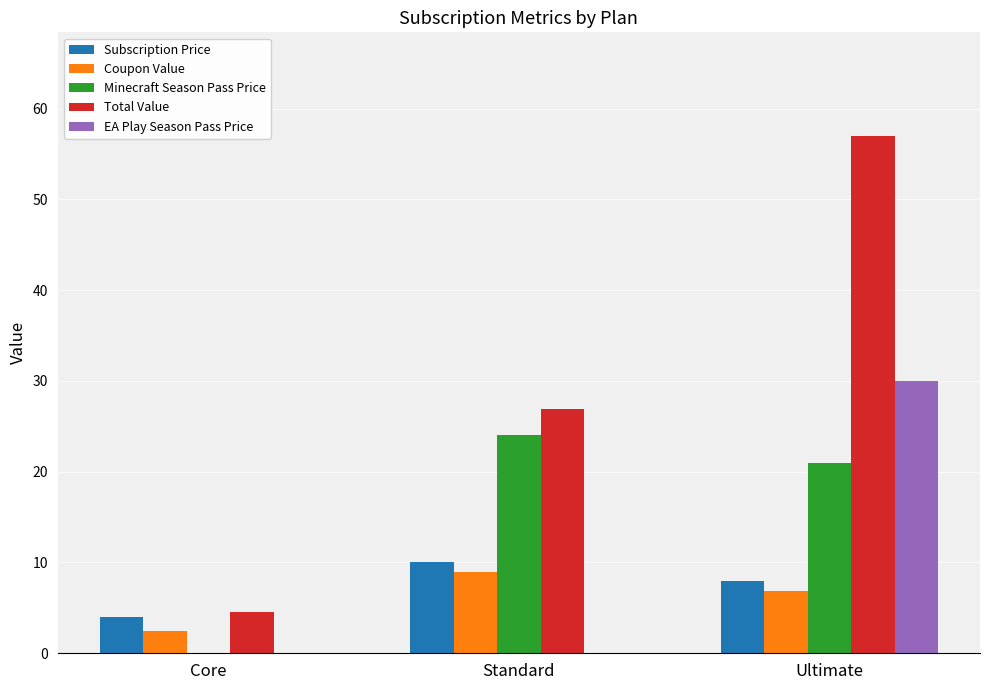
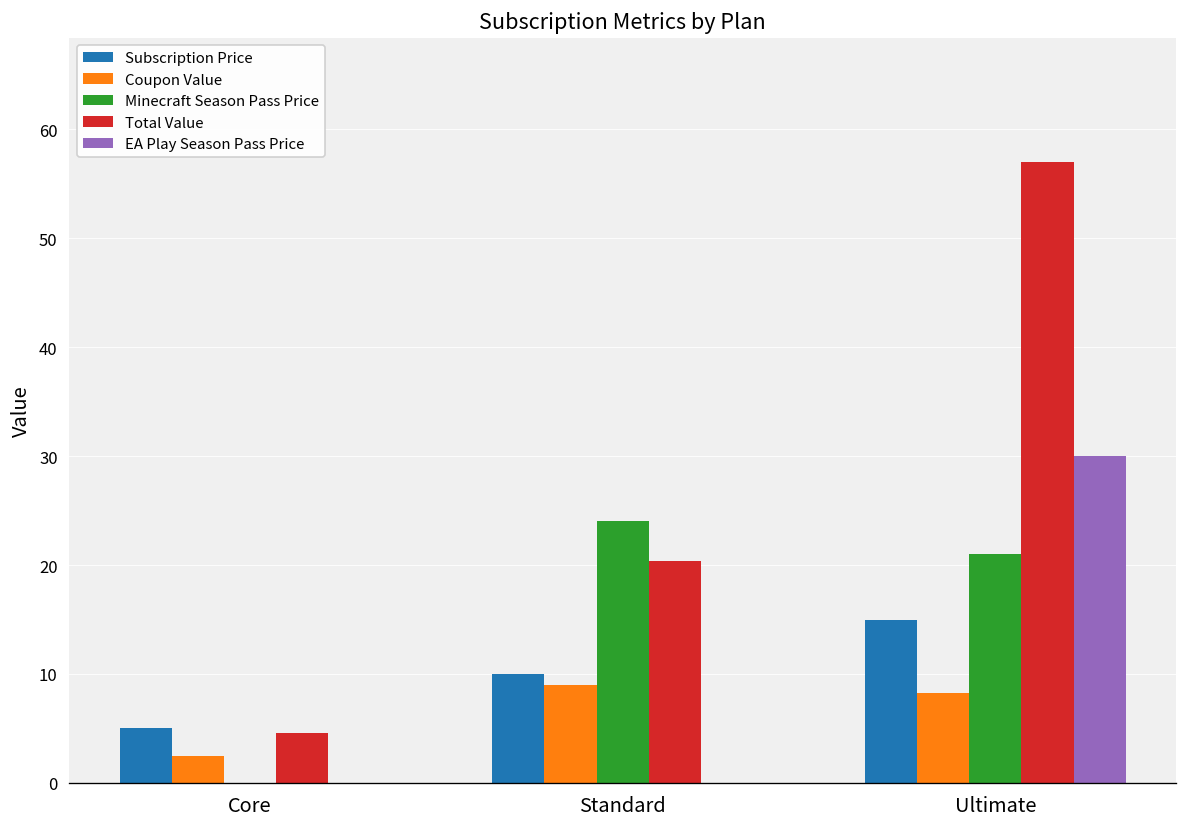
Subscription Price, Core: 4 -> 5
Total Value, Standard: 27 -> 20
Subscription Price, Ultimate: 8 -> 15
Coupon Value, Ultimate: 7 -> 8
